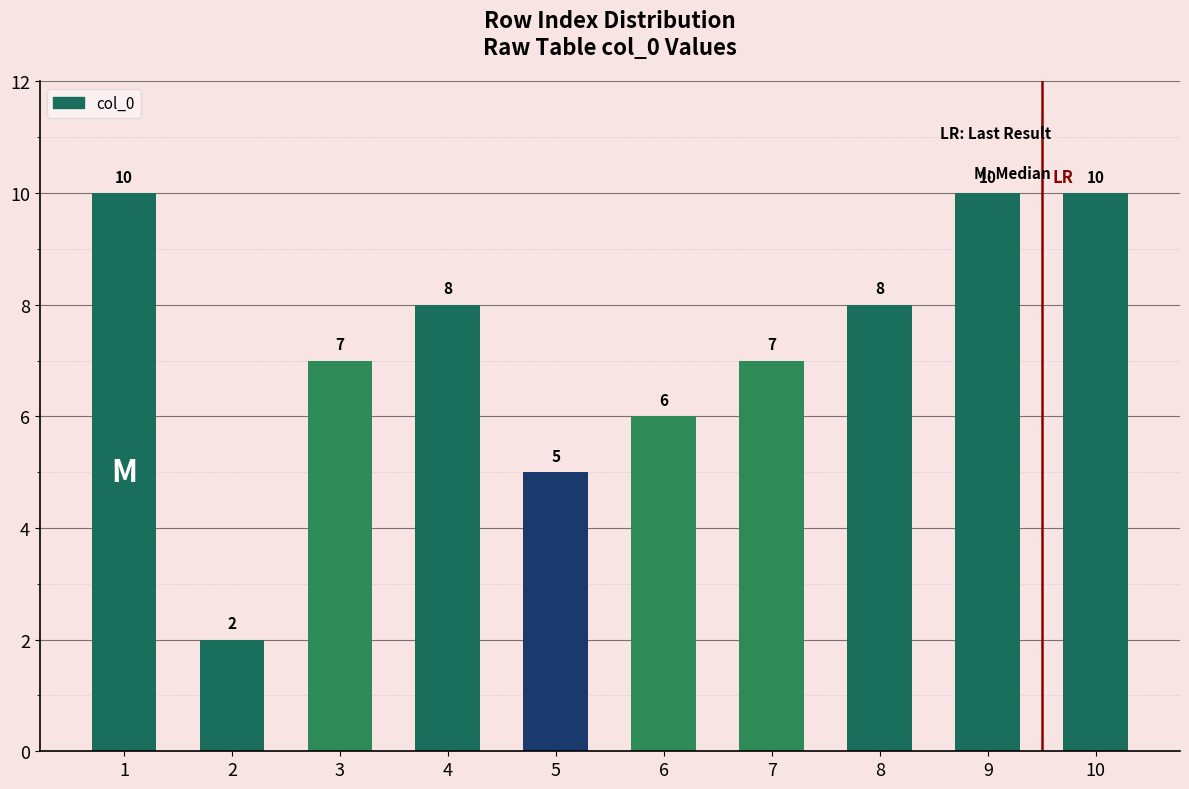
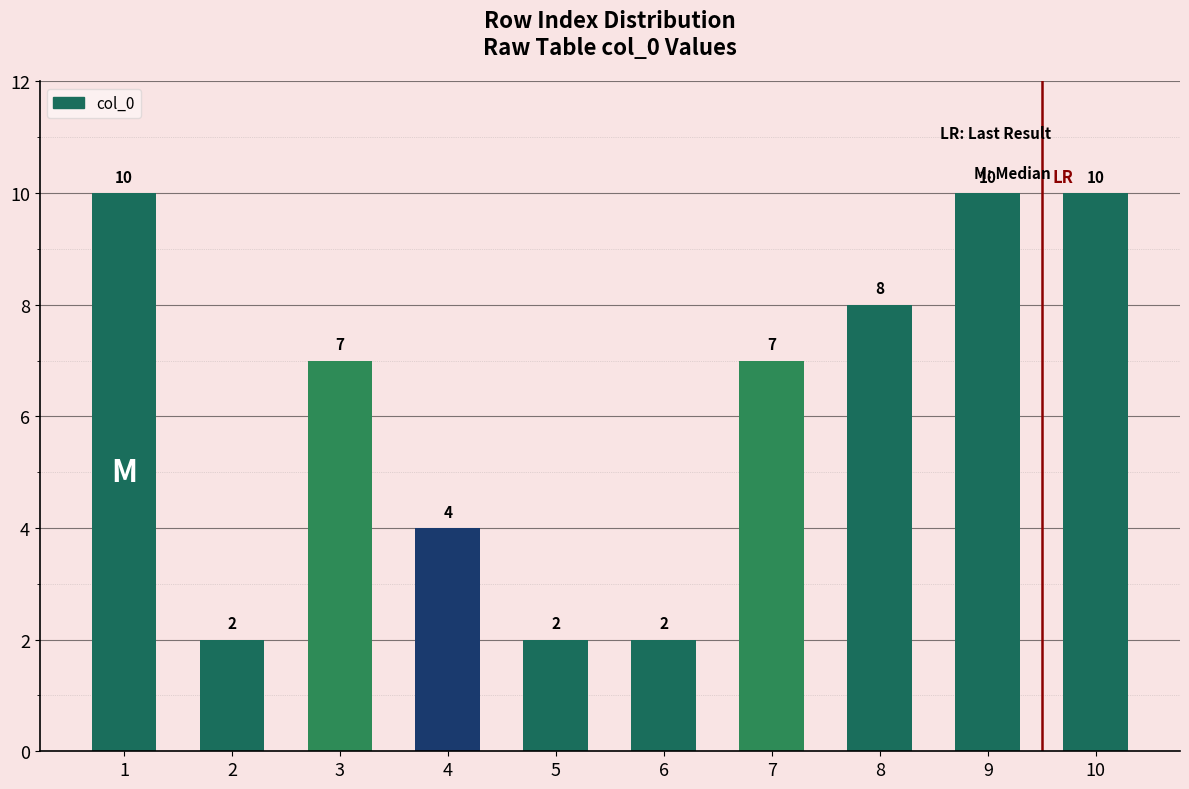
4: 8 -> 4
5: 5 -> 2
6: 6 -> 2
